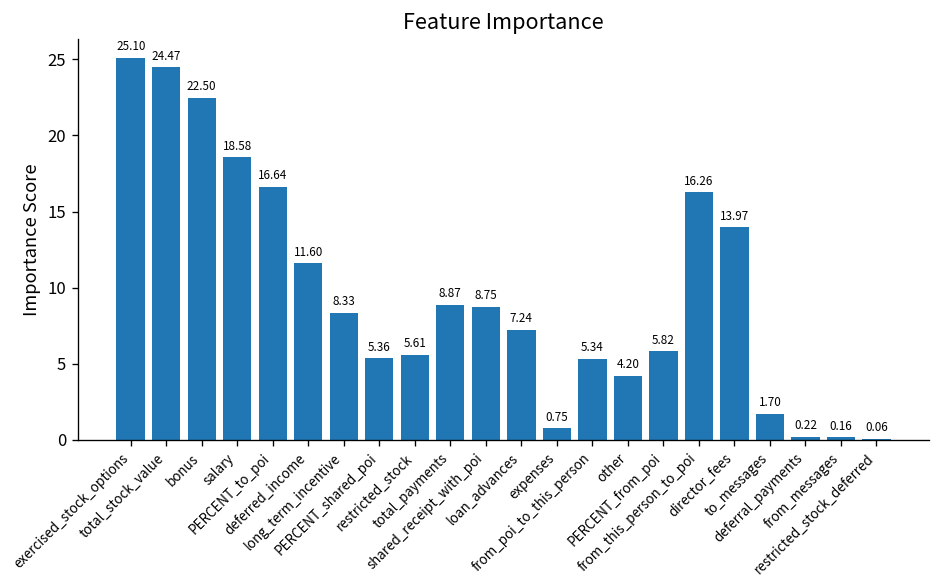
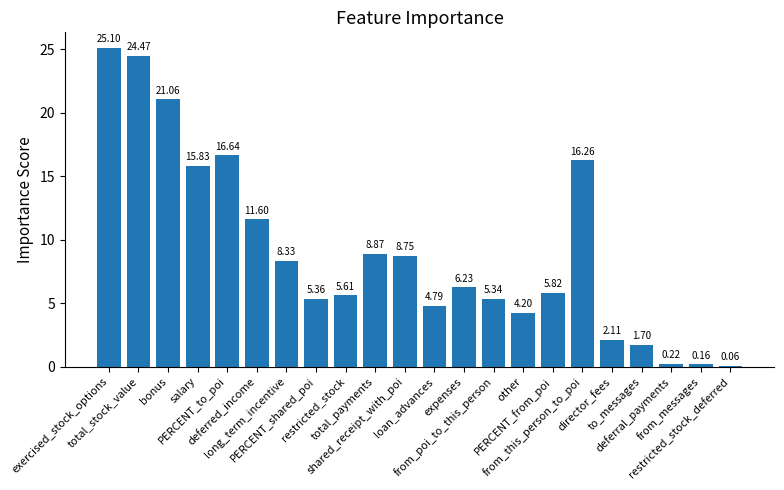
bonus: 22.50 -> 21.06
salary: 18.58 -> 15.83
loan_advances: 7.24 -> 4.79
expenses: 0.75 -> 6.23
director_fees: 13.97 -> 2.11
